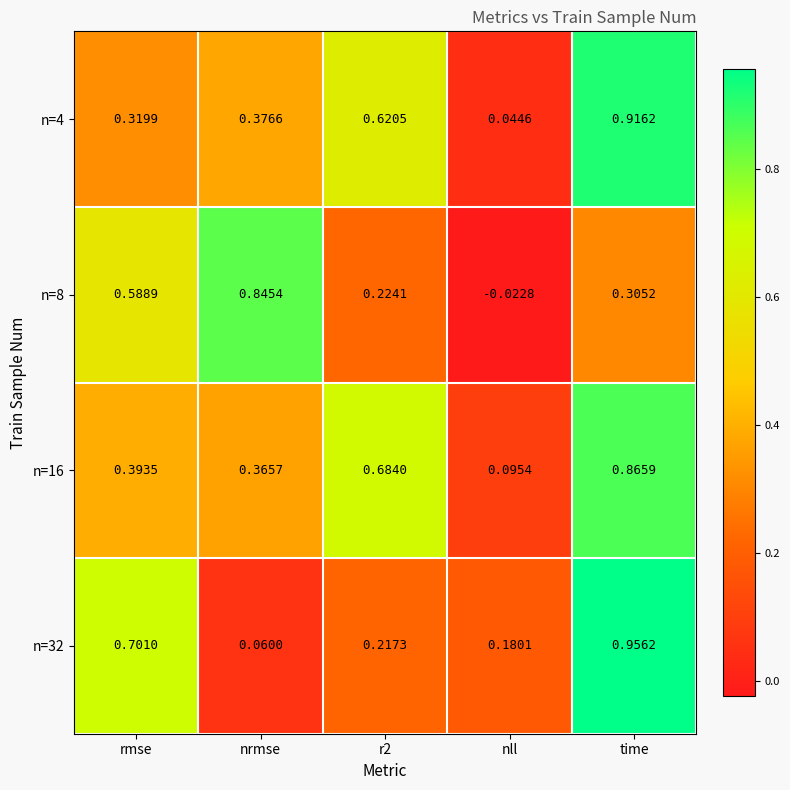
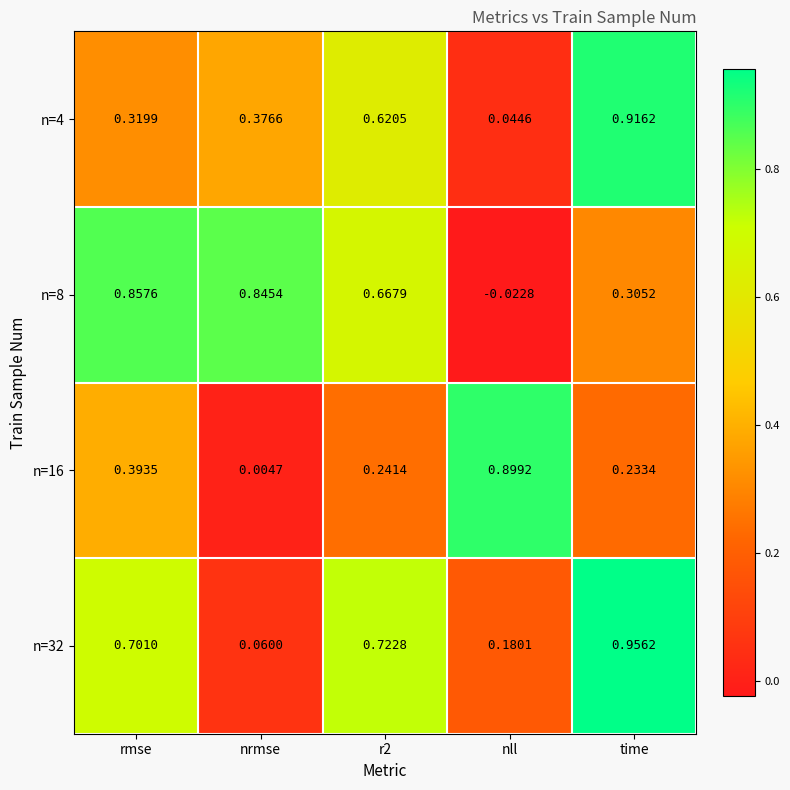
n=8, rmse: 0.5889 -> 0.8576
n=8, r2: 0.2241 -> 0.6679
n=16, nrmse: 0.3657 -> 0.0047
n=16, r2: 0.6840 -> 0.2414
n=16, nll: 0.0954 -> 0.8992
n=16, time: 0.8659 -> 0.2334
n=32, r2: 0.2173 -> 0.7228
